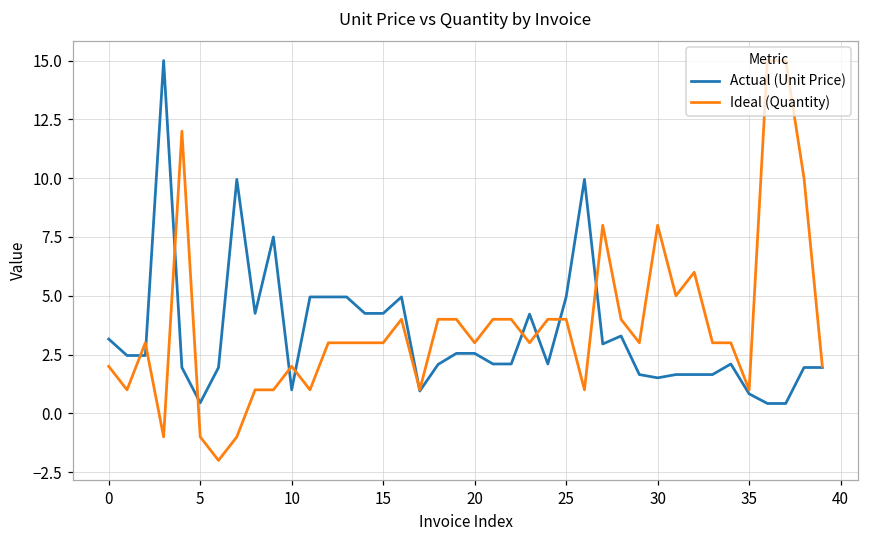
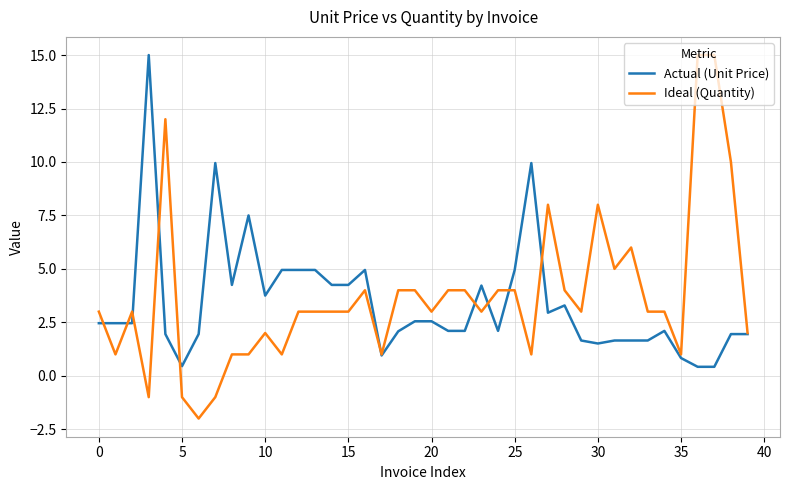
Actual (Unit Price), 0: 3.2 -> 2.5
Ideal (Quantity), 0: 2 -> 3
Actual (Unit Price), 10: 1.0 -> 3.8
